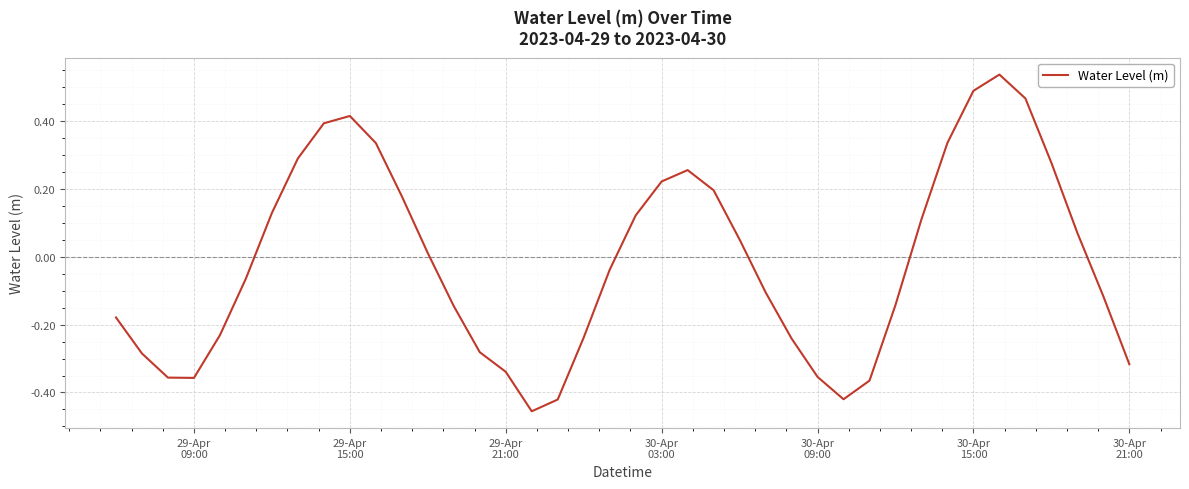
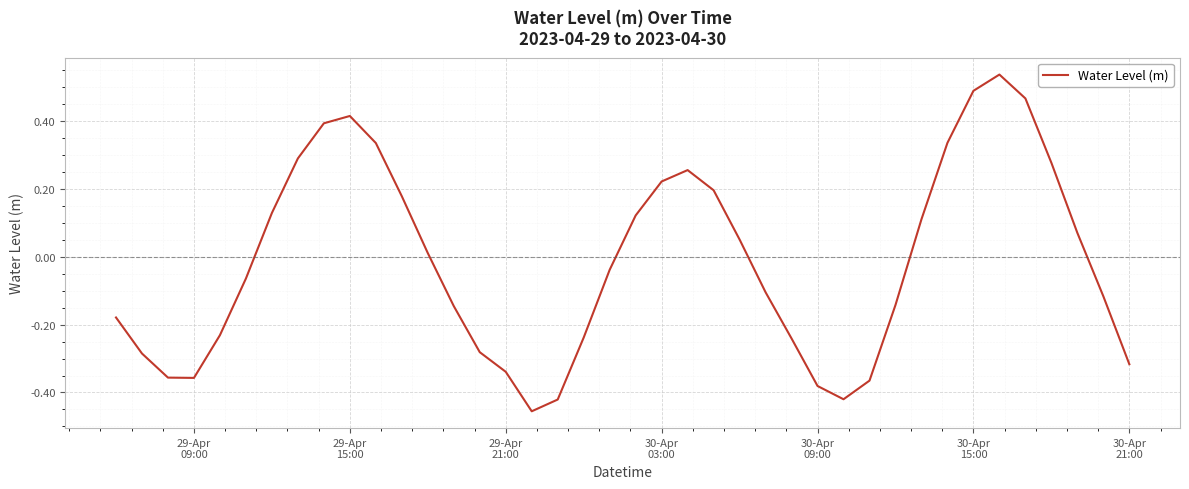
30-Apr 09:00: -0.35 -> -0.38
